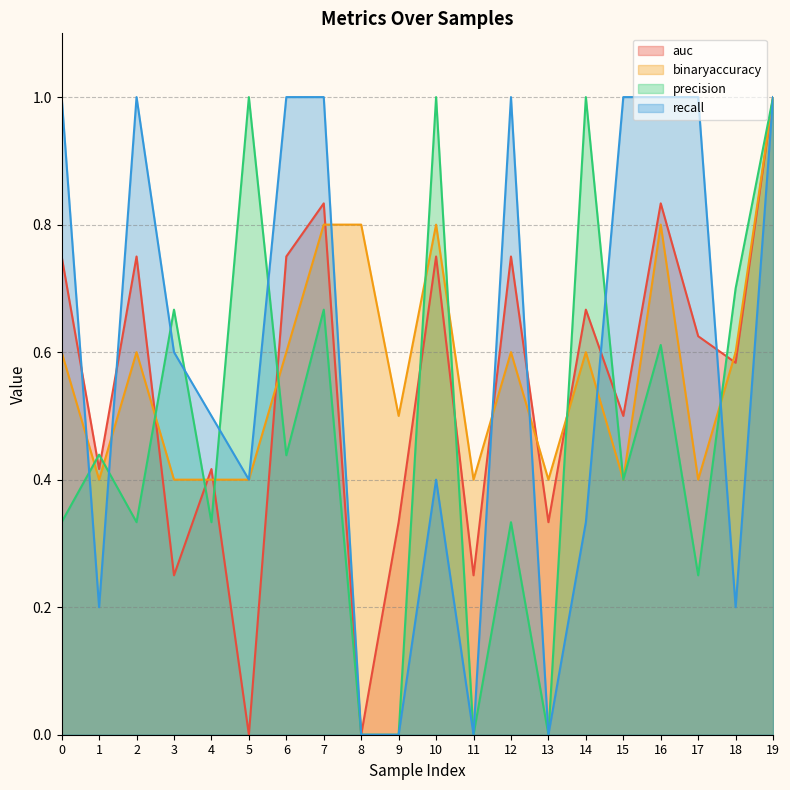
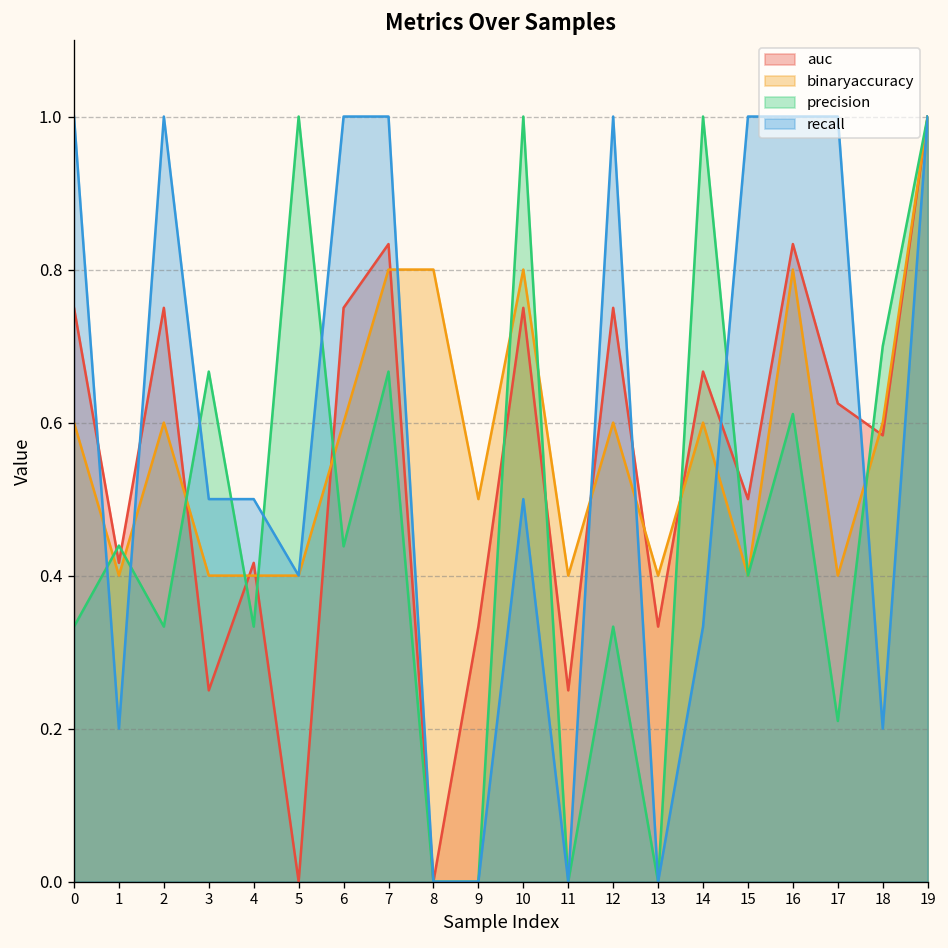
recall, 3: 0.6 -> 0.5
recall, 10: 0.4 -> 0.5
precision, 17: 0.25 -> 0.21
